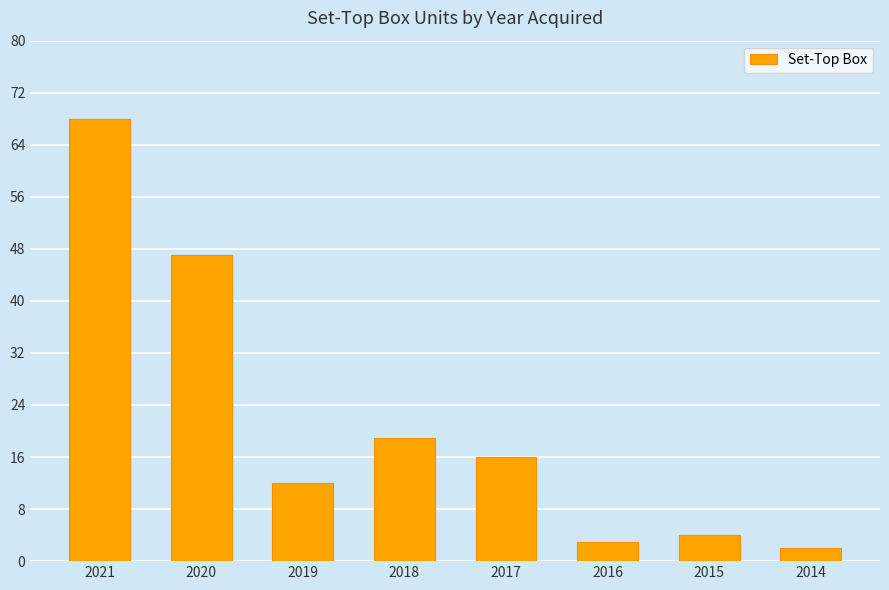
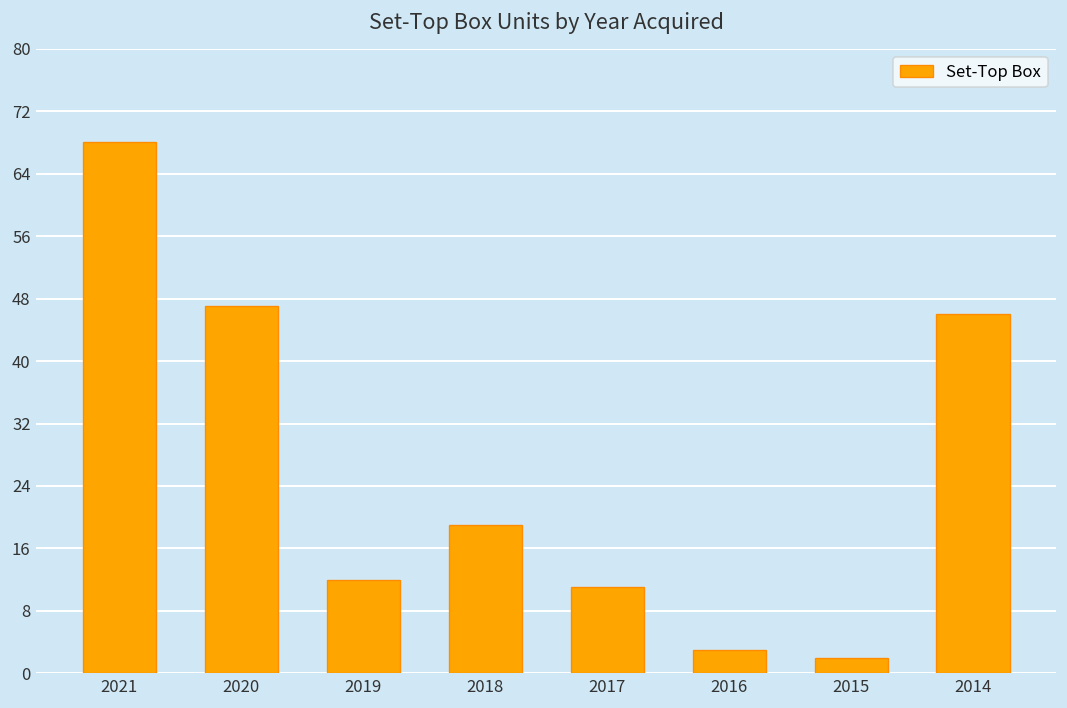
2017: 16 -> 11
2015: 4 -> 2
2014: 2 -> 46
